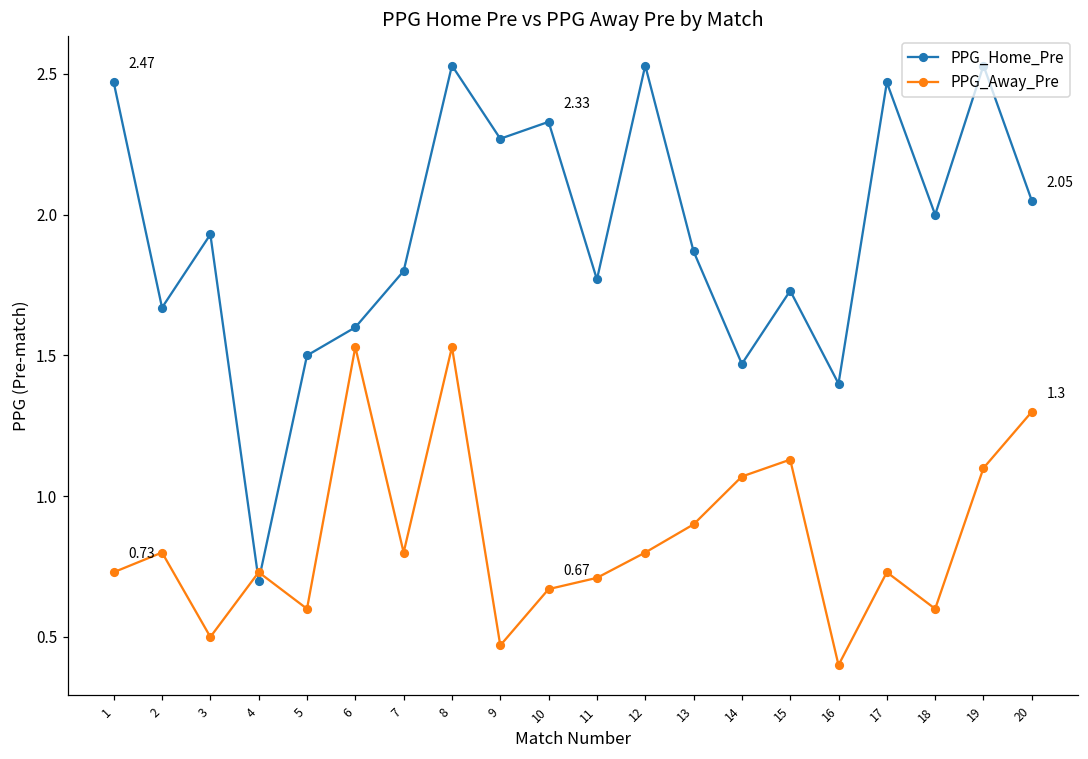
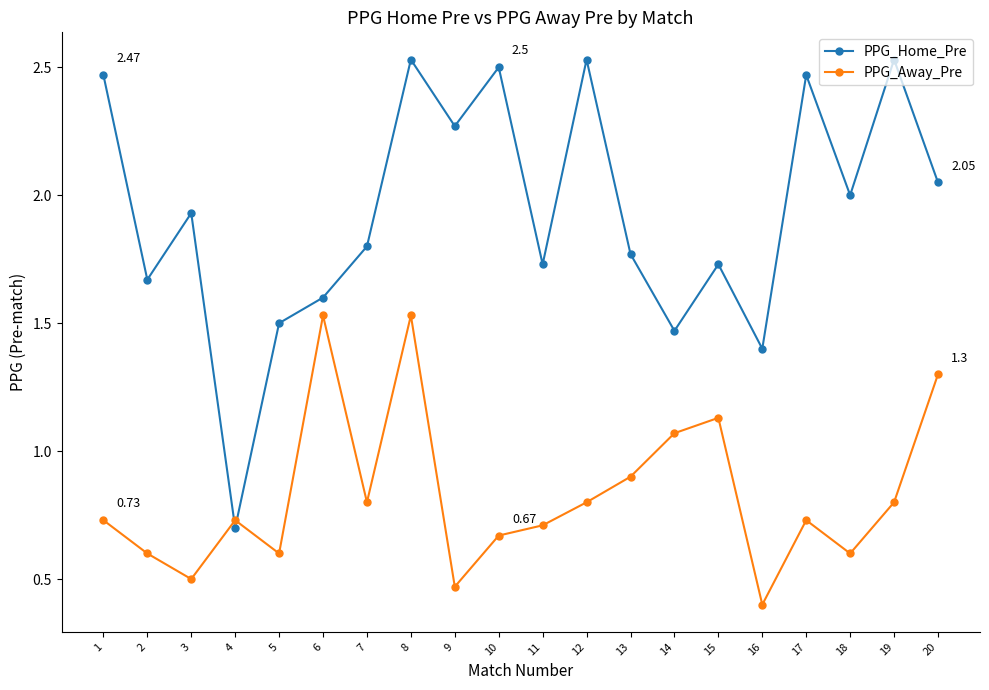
PPG_Away_Pre, 2: 0.8 -> 0.6
PPG_Home_Pre, 10: 2.33 -> 2.5
PPG_Home_Pre, 11: 1.77 -> 1.73
PPG_Home_Pre, 13: 1.87 -> 1.77
PPG_Away_Pre, 19: 1.1 -> 0.8
